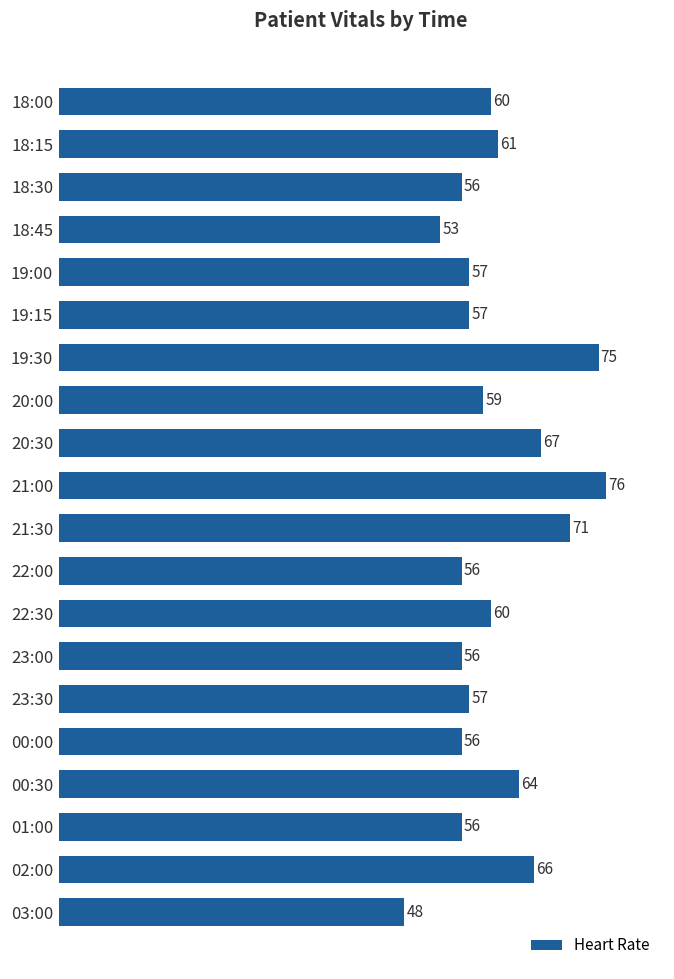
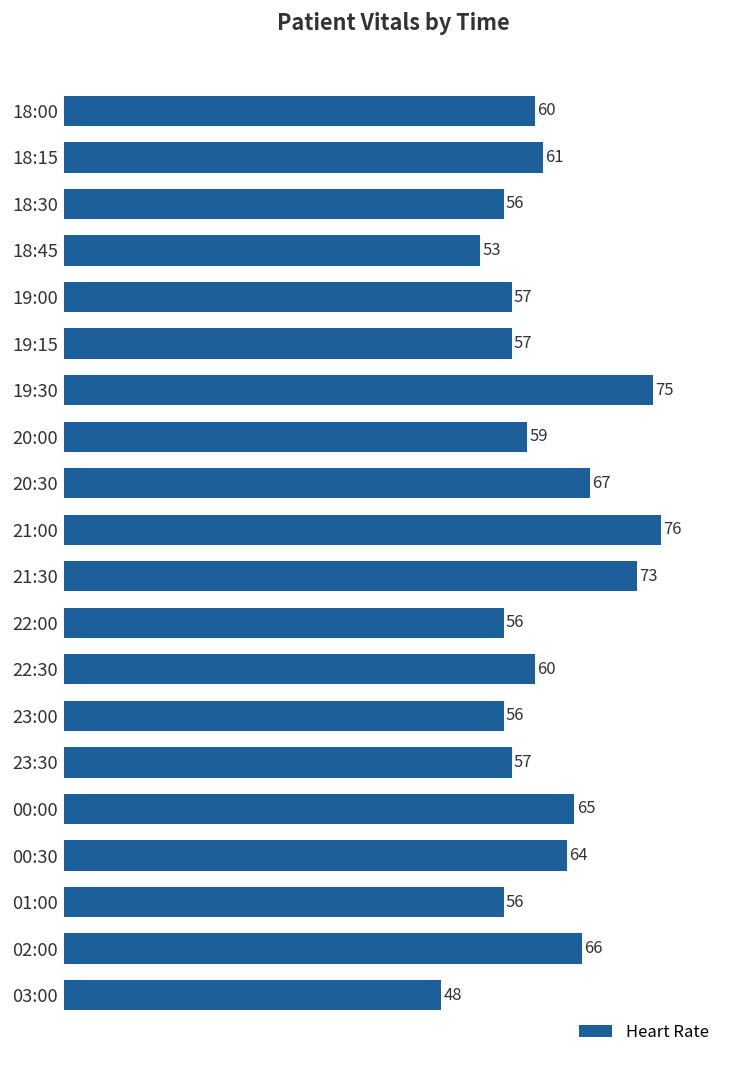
21:30: 71 -> 73
00:00: 56 -> 65
